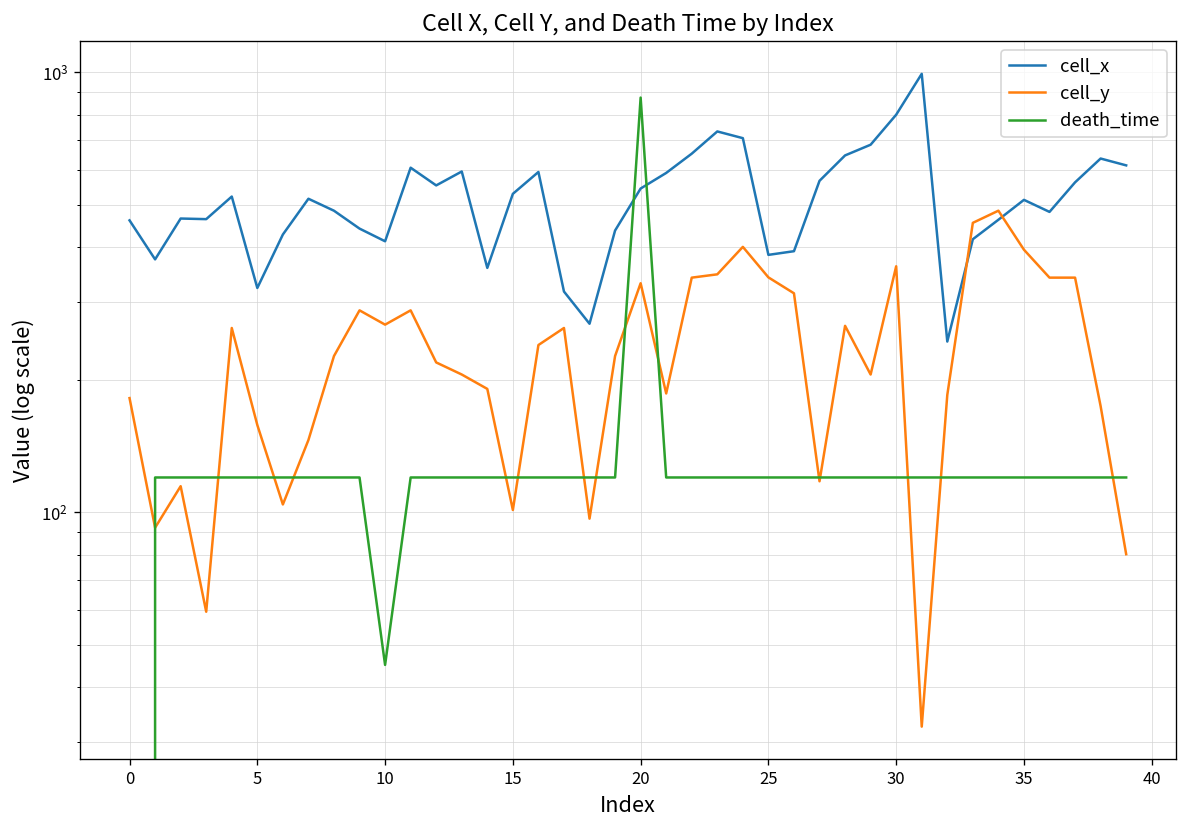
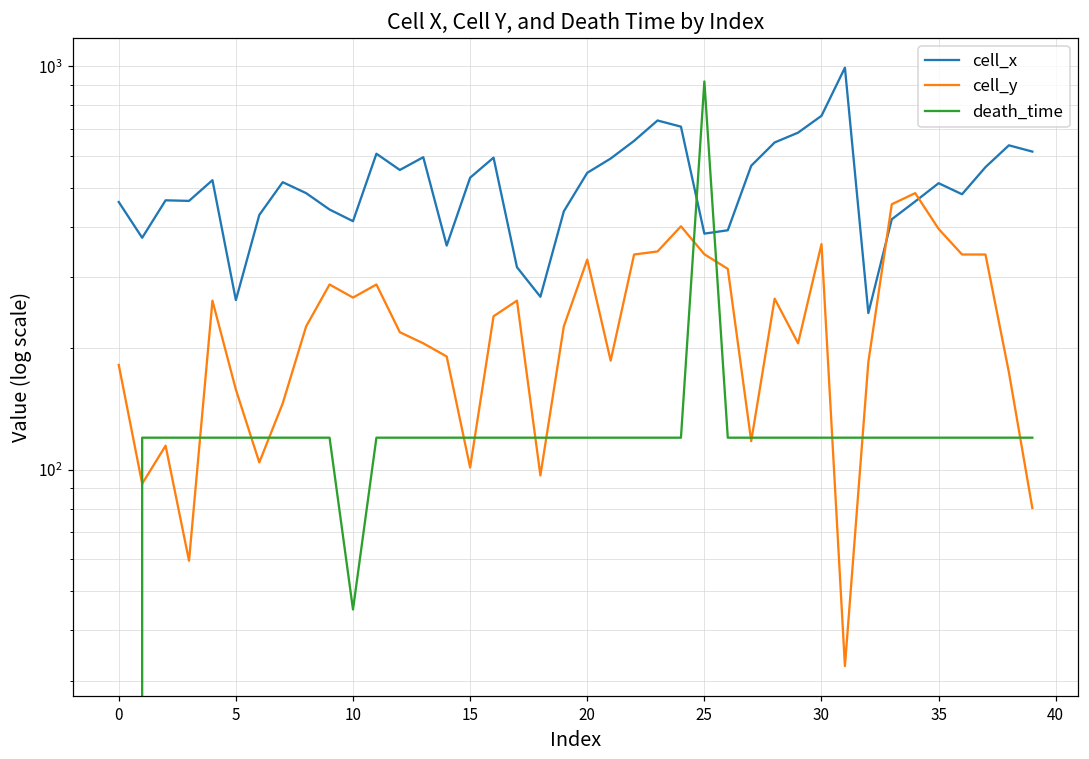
cell_x, 5: 320 -> 260
death_time, 20: 880 -> 120
death_time, 25: 120 -> 920
cell_x, 30: 800 -> 750
